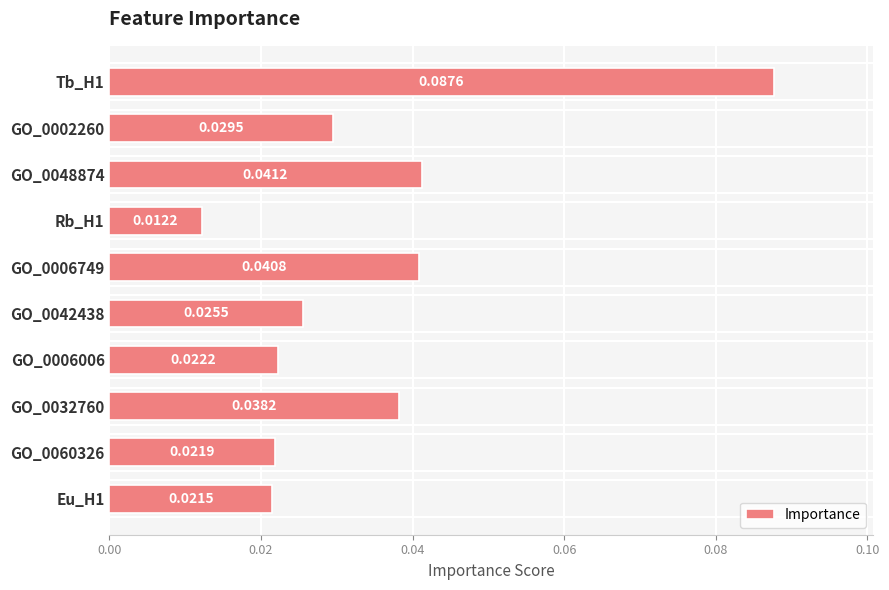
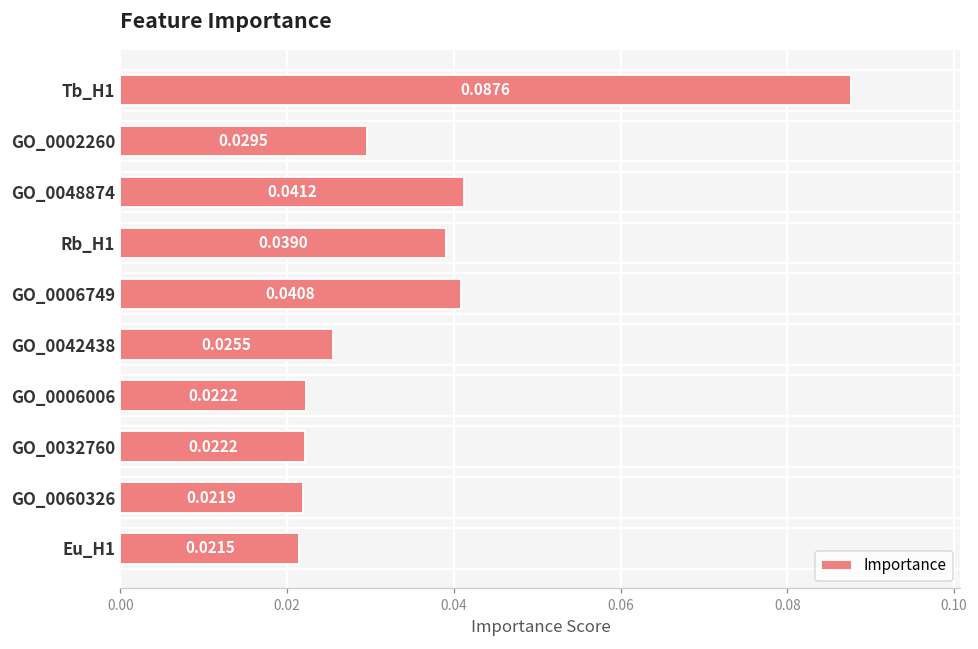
Rb_H1: 0.0122 -> 0.0390
GO_0032760: 0.0382 -> 0.0222
